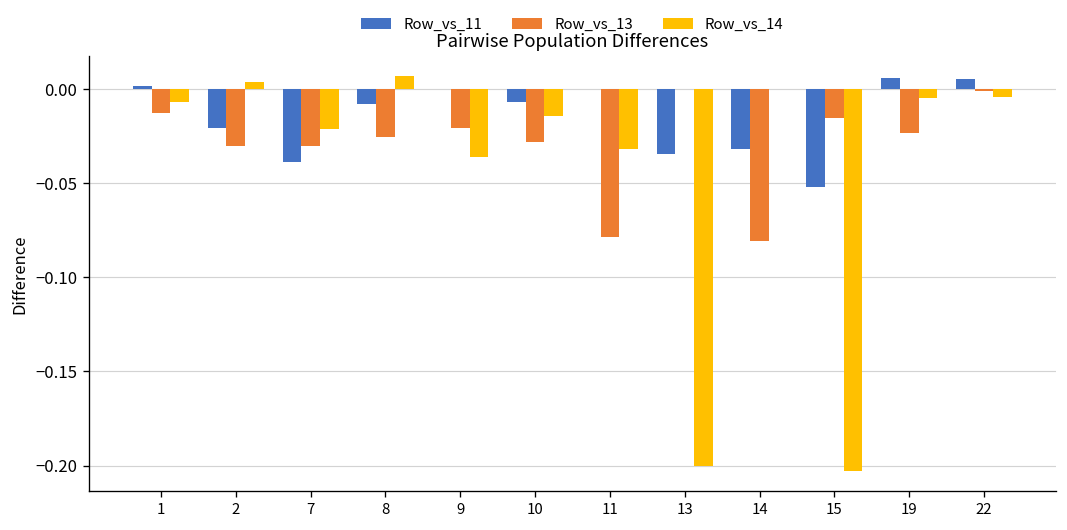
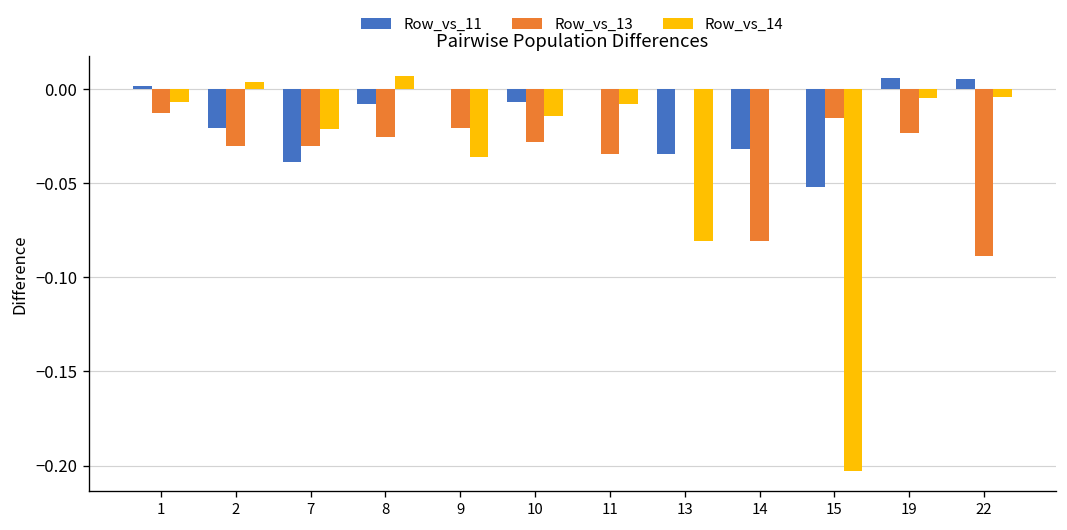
Row_vs_13, 11: -0.079 -> -0.034
Row_vs_14, 11: -0.032 -> -0.008
Row_vs_14, 13: -0.200 -> -0.080
Row_vs_13, 22: -0.001 -> -0.089
